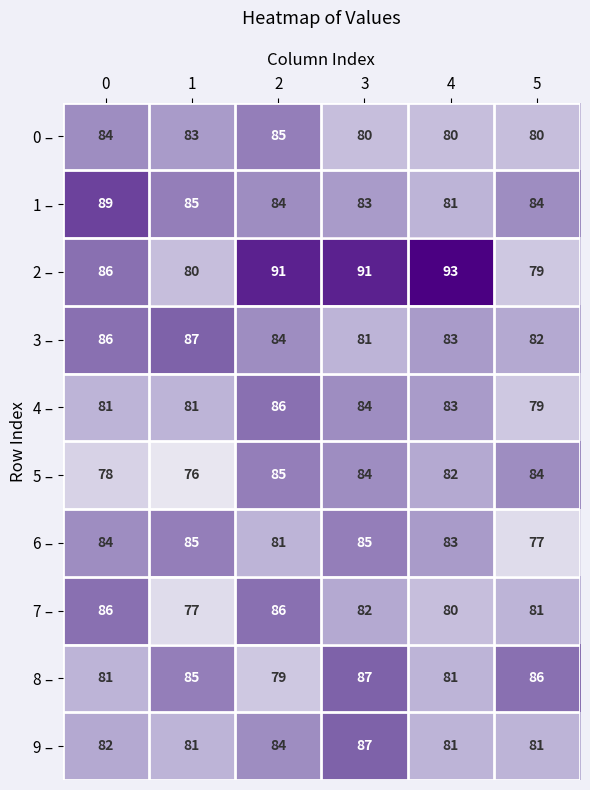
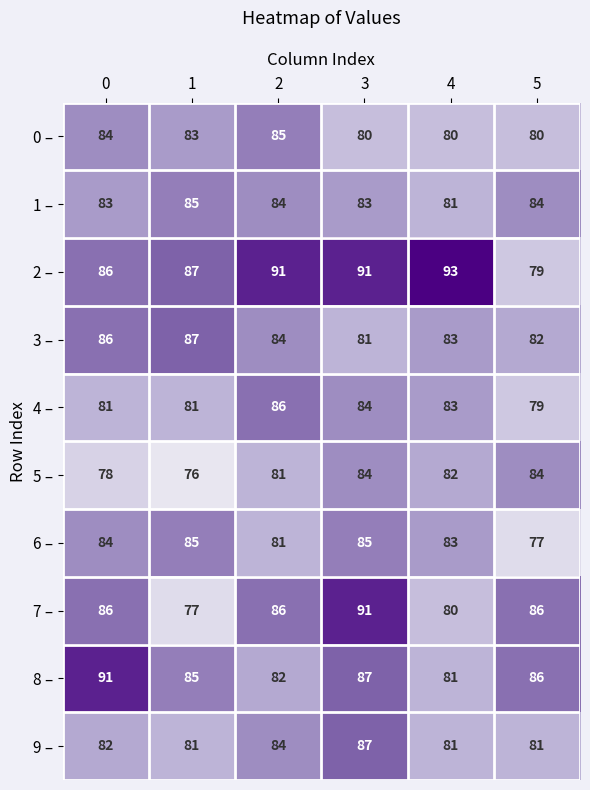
1 –, 0: 89 -> 83
2 –, 1: 80 -> 87
5 –, 2: 85 -> 81
7 –, 3: 82 -> 91
7 –, 5: 81 -> 86
8 –, 0: 81 -> 91
8 –, 2: 79 -> 82
